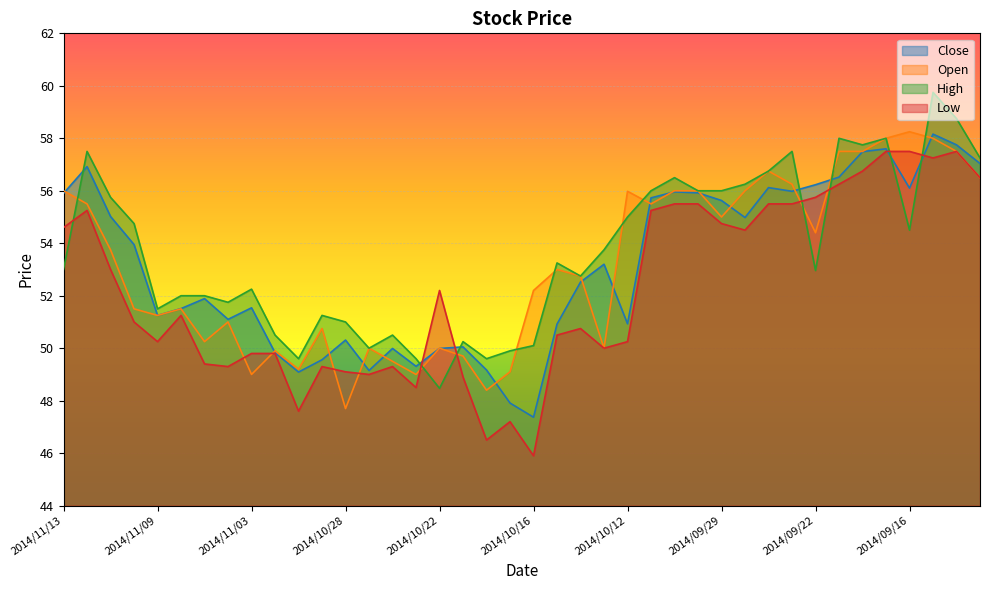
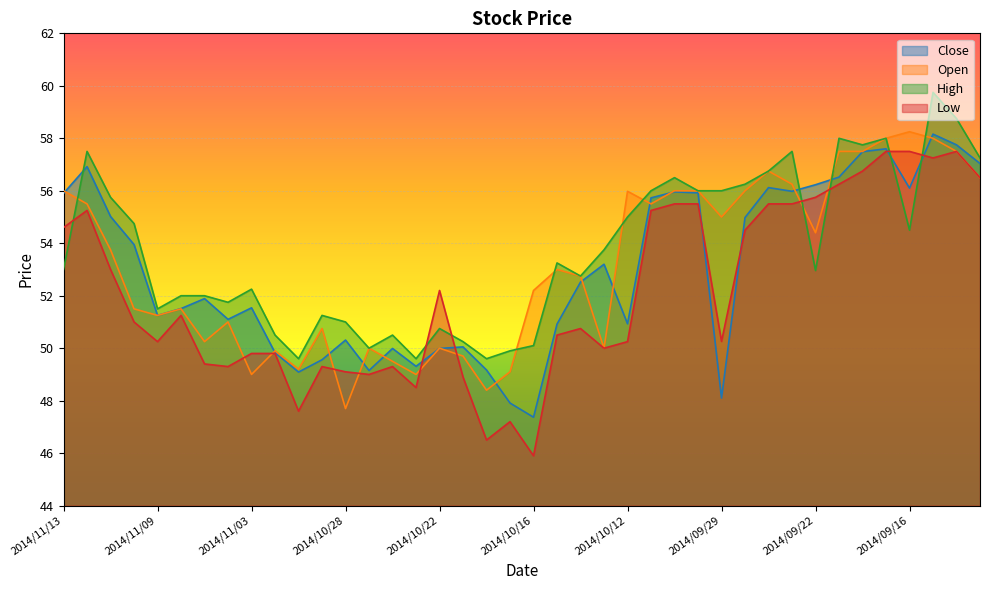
High, 2014/10/22: 48.5 -> 50.8
Close, 2014/09/29: 55.6 -> 48.1
Low, 2014/09/29: 54.8 -> 50.3
